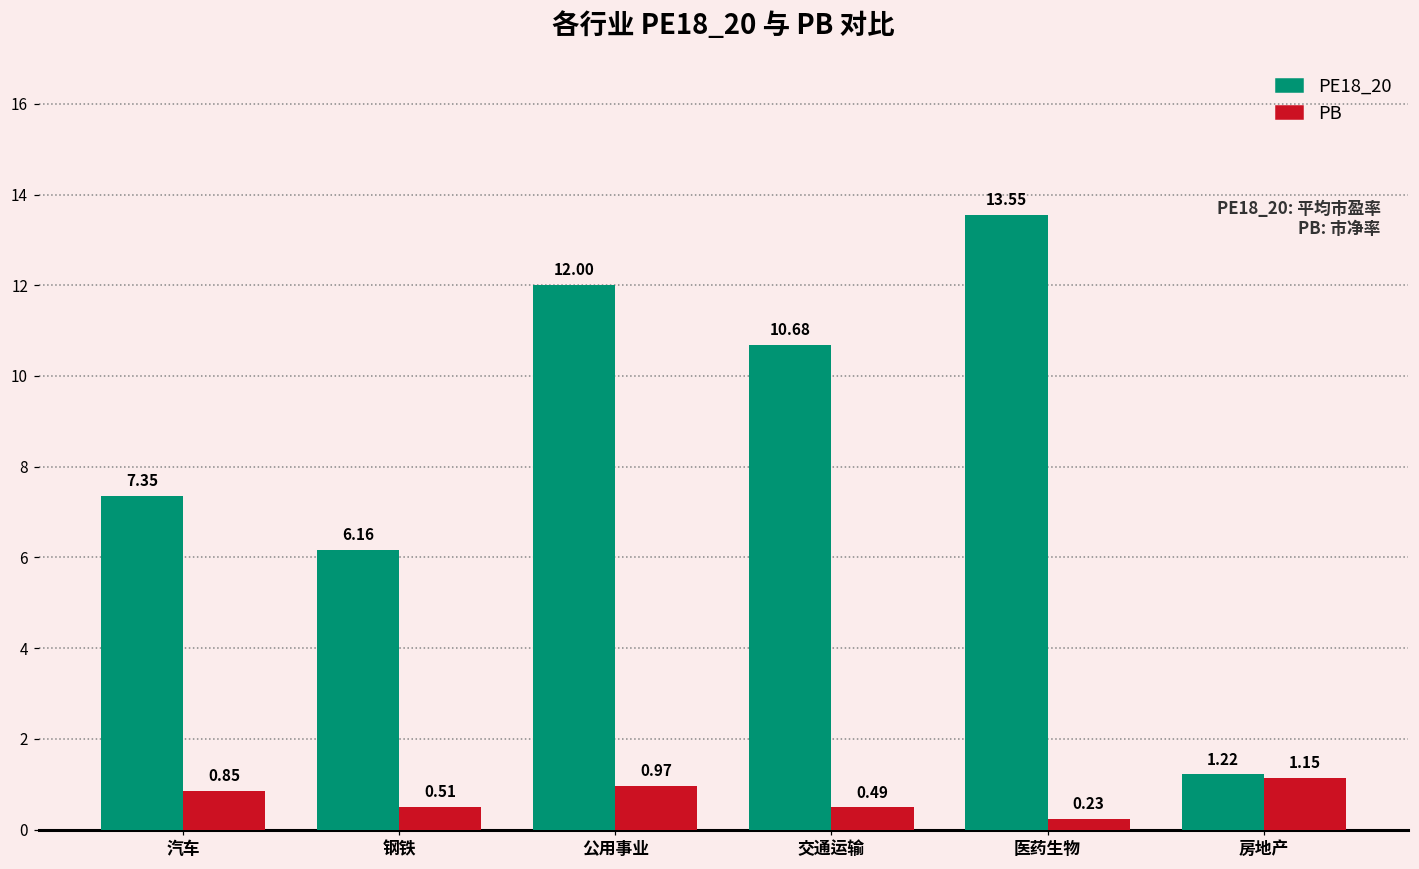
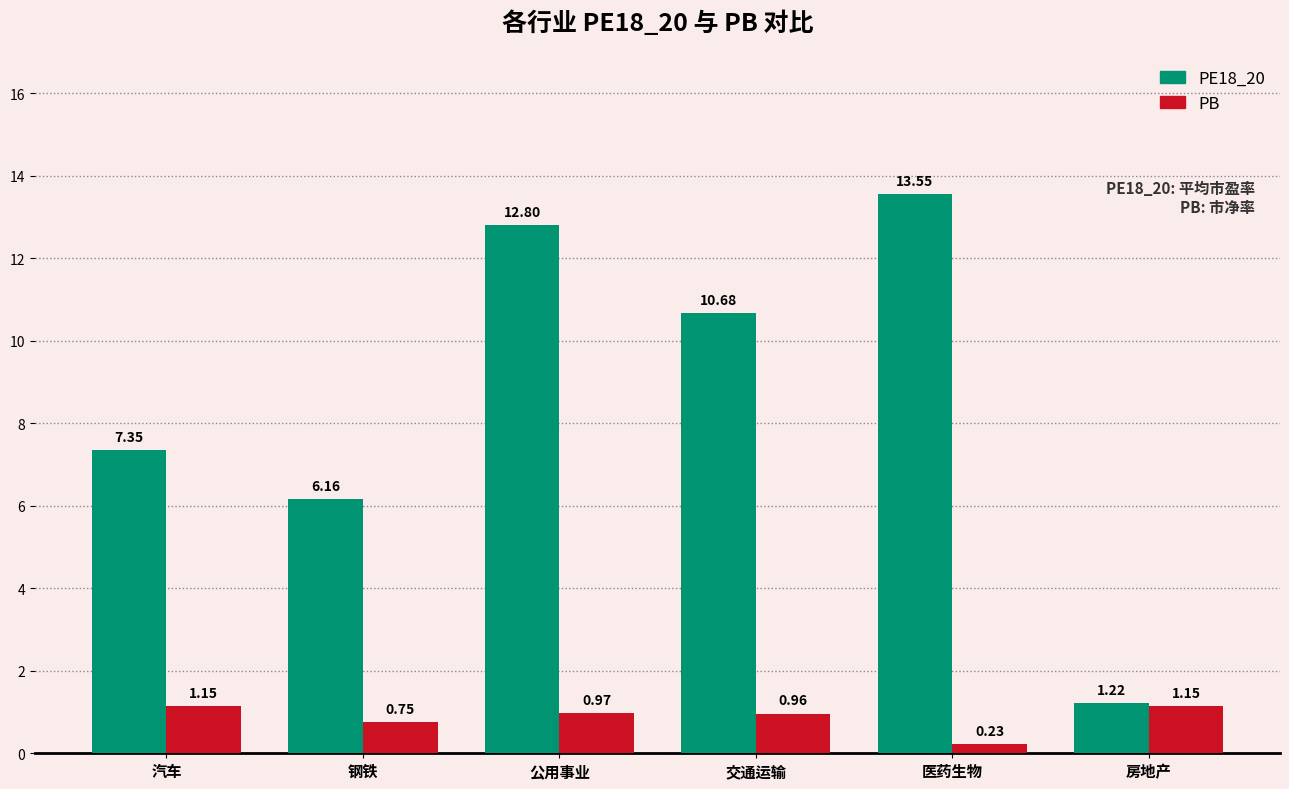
PB, 汽车: 0.85 -> 1.15
PB, 钢铁: 0.51 -> 0.75
PE18_20, 公用事业: 12.00 -> 12.80
PB, 交通运输: 0.49 -> 0.96
